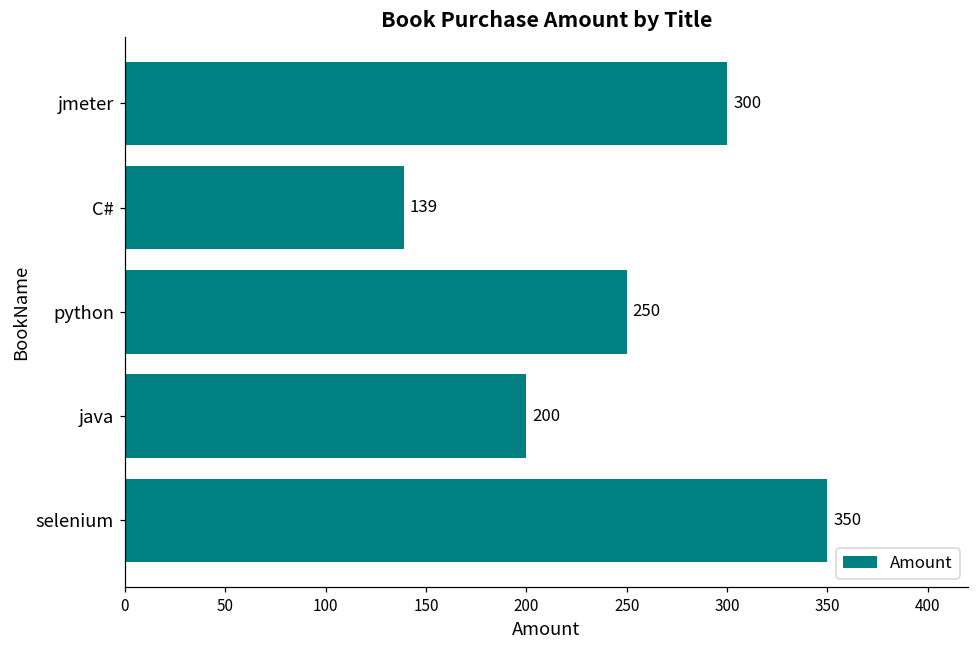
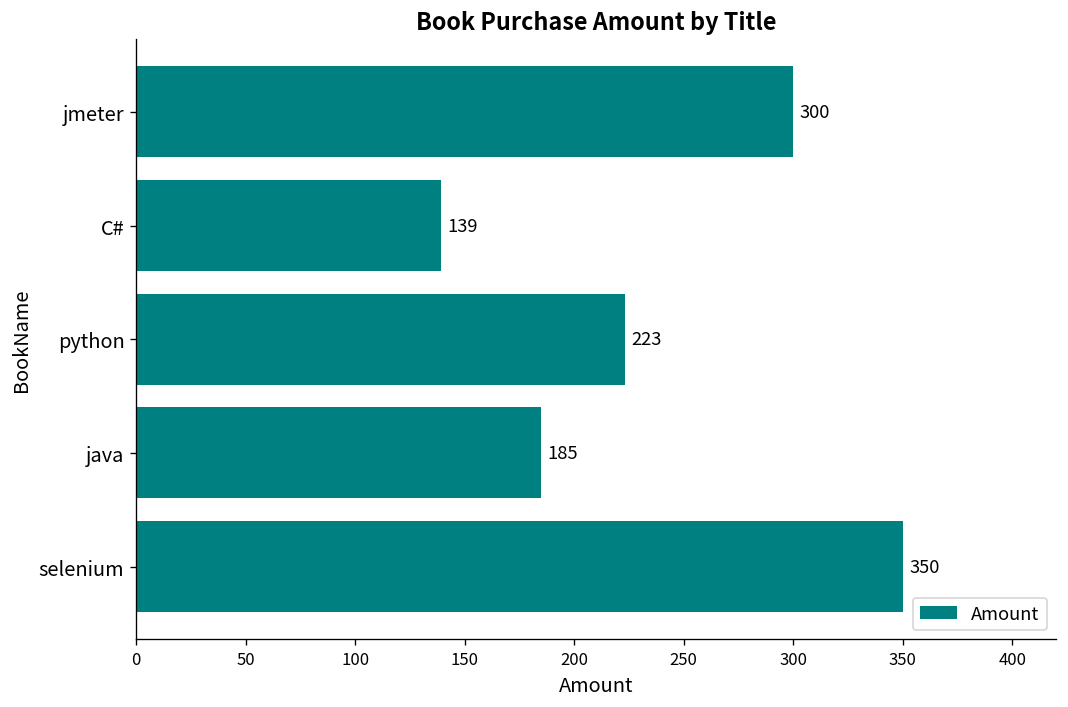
python: 250 -> 223
java: 200 -> 185
